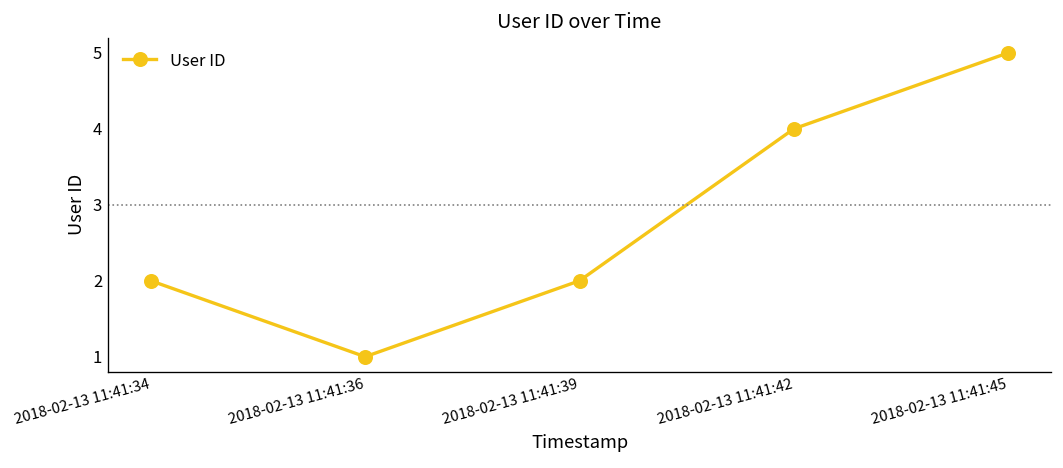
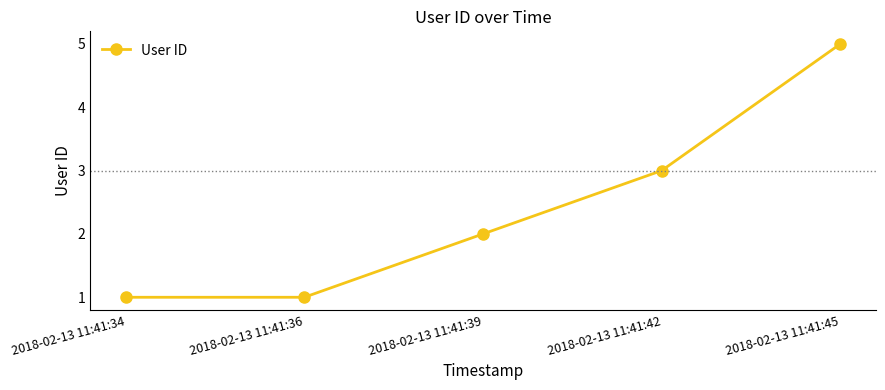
2018-02-13 11:41:34: 2 -> 1
2018-02-13 11:41:42: 4 -> 3
